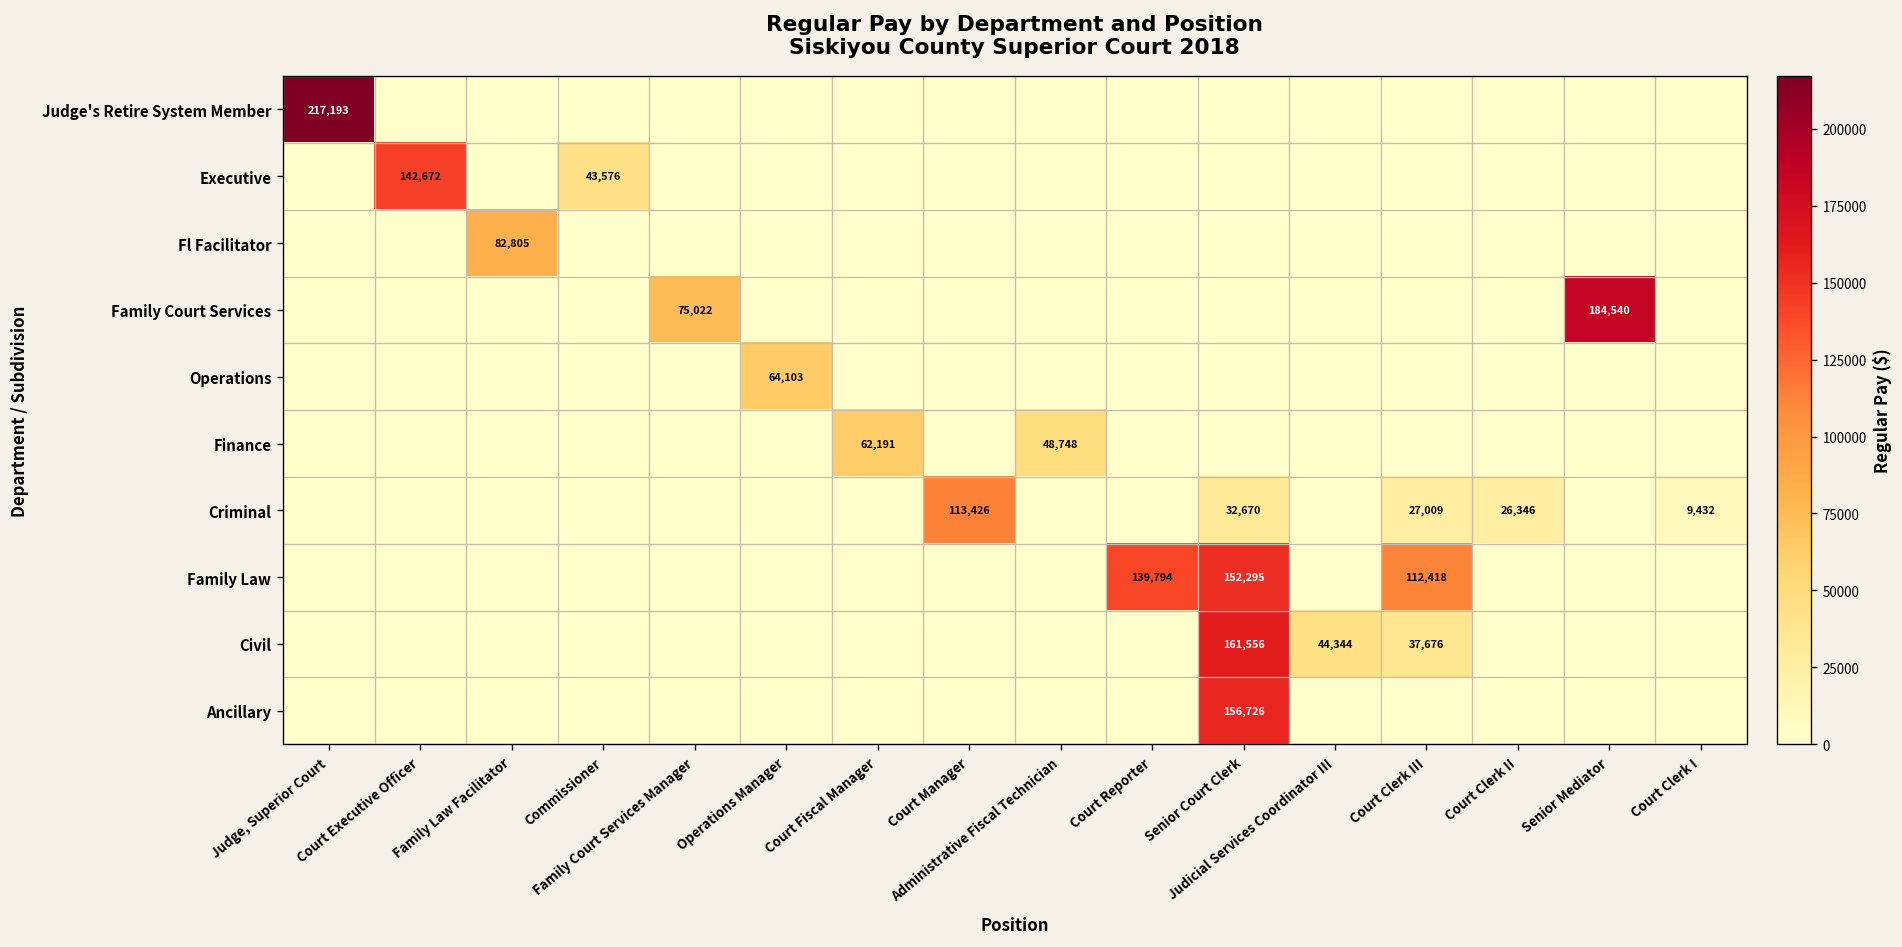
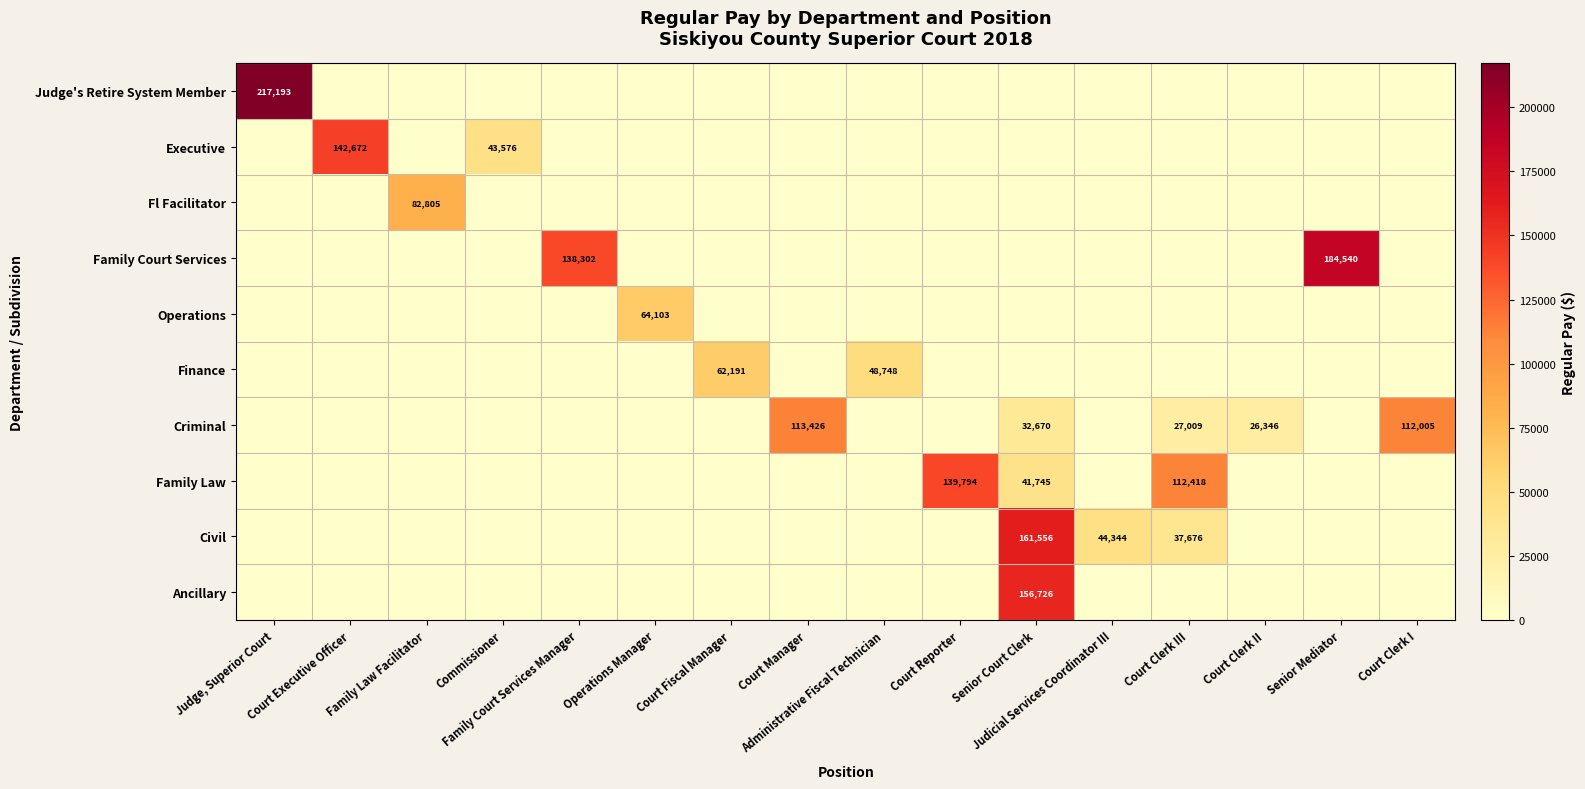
Family Court Services, Family Court Services Manager: 75,022 -> 138,302
Criminal, Court Clerk I: 9,432 -> 112,005
Family Law, Senior Court Clerk: 152,295 -> 41,745
